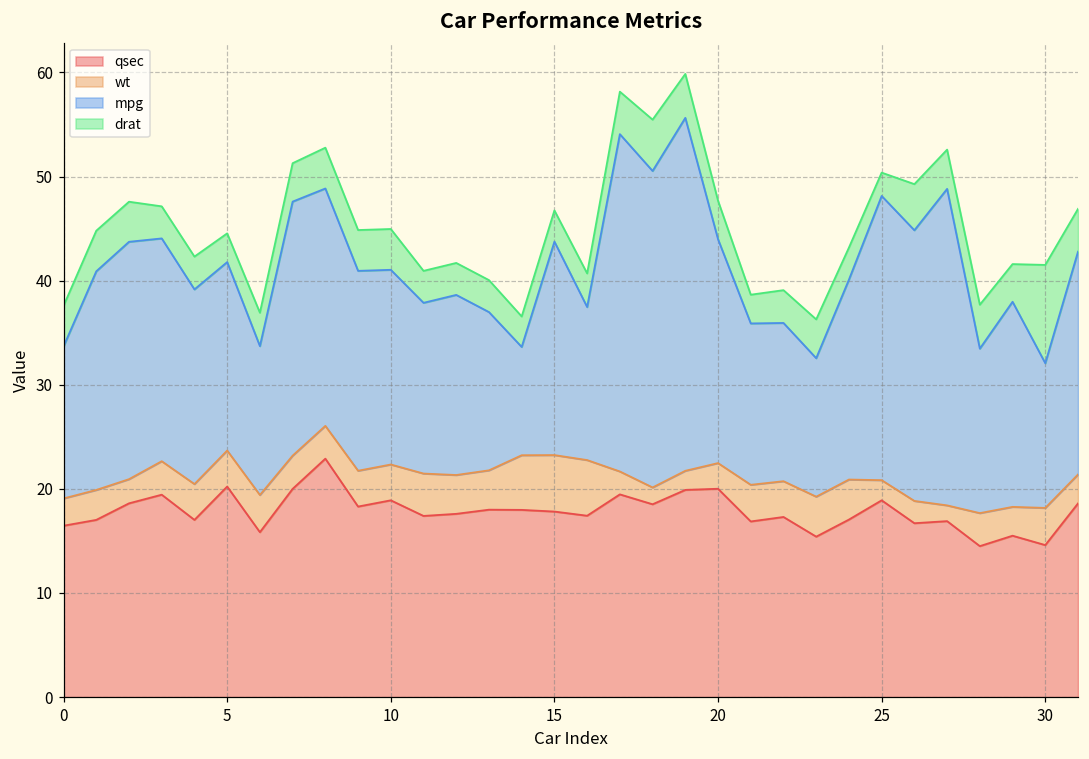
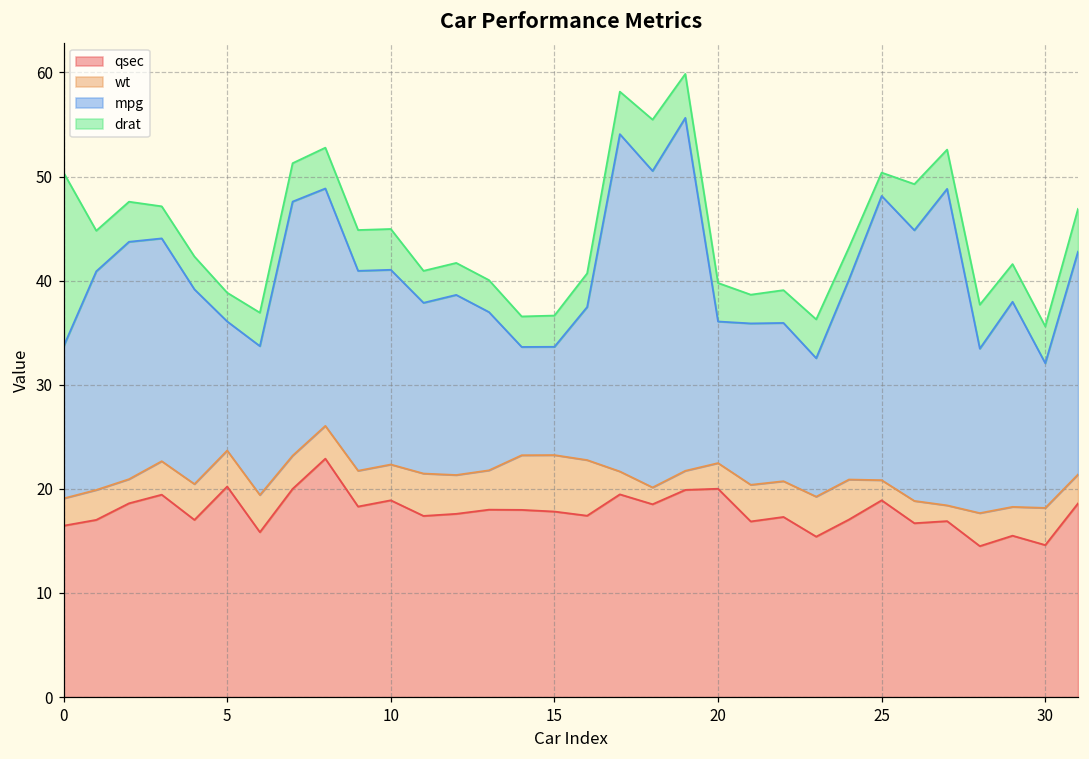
drat, 0: 4 -> 17
mpg, 5: 18 -> 12
mpg, 15: 21 -> 10
mpg, 20: 22 -> 14
drat, 30: 9 -> 4
